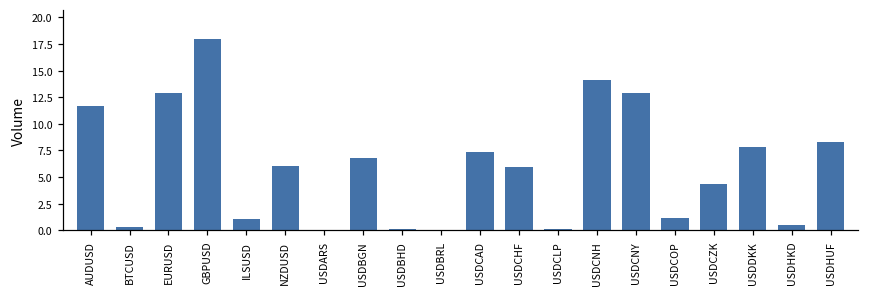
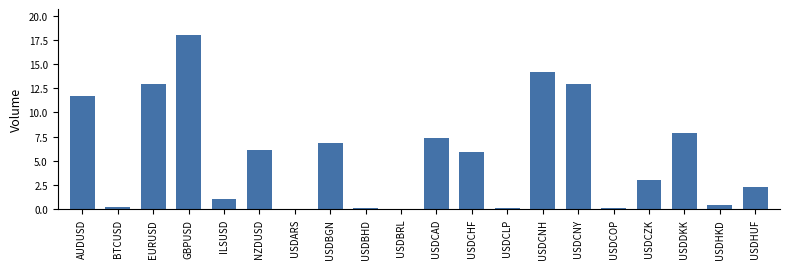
USDCOP: 1 -> 0
USDCZK: 4 -> 3
USDHUF: 8 -> 2
